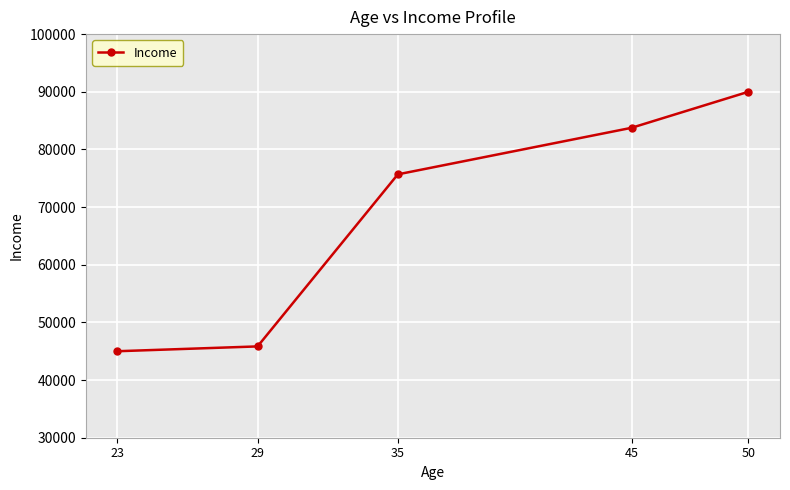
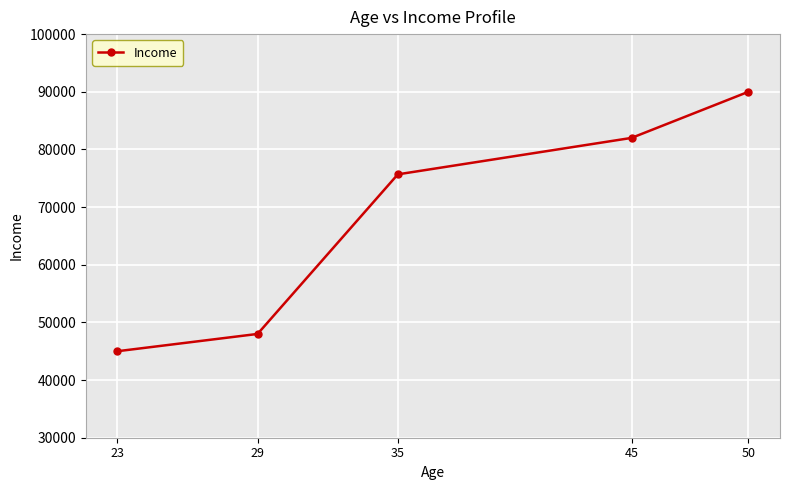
29: 46000 -> 48000
45: 84000 -> 82000
